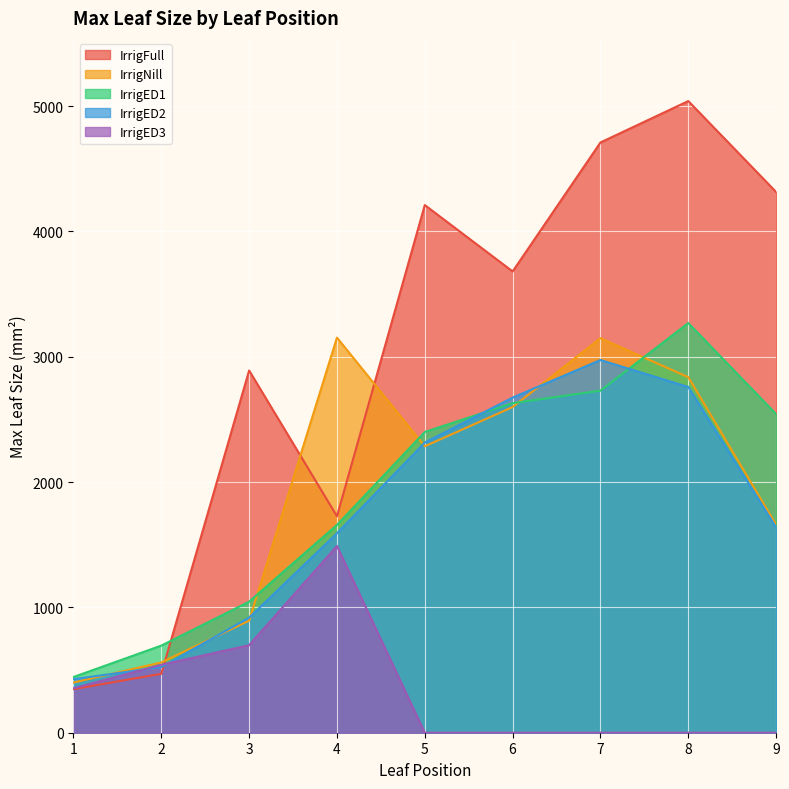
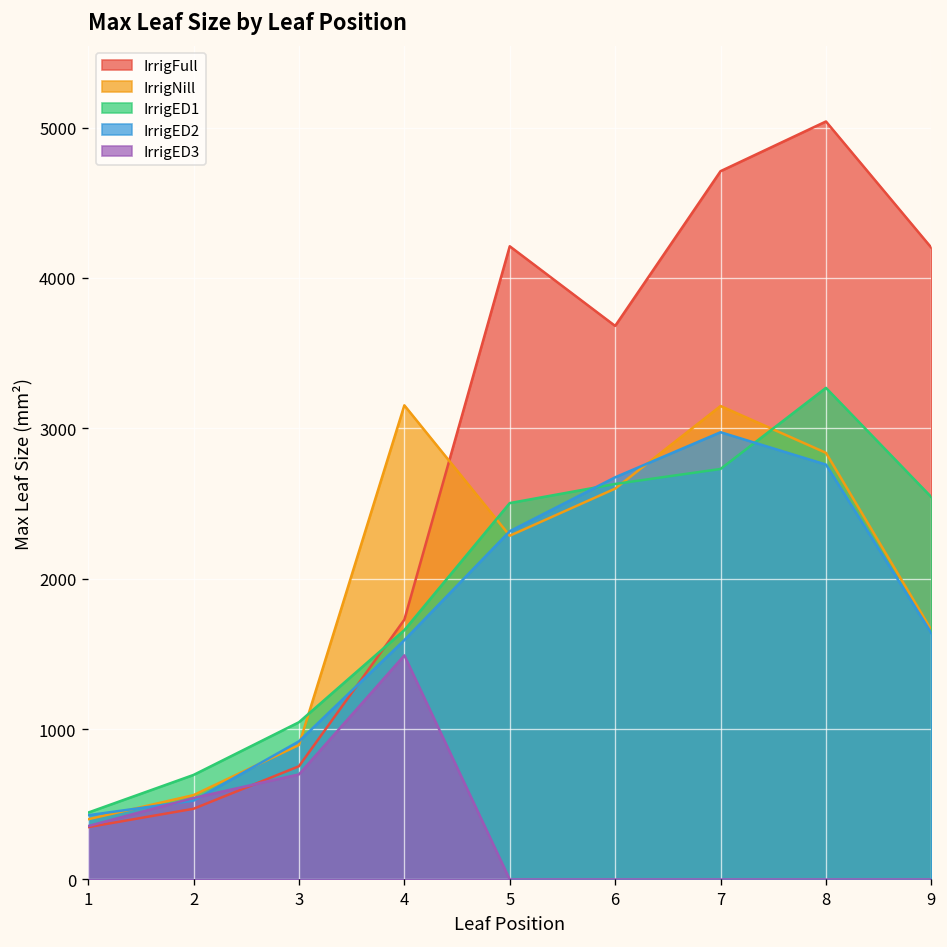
IrrigFull, 3: 2890 -> 750
IrrigED1, 5: 2400 -> 2500
IrrigFull, 9: 4310 -> 4200
